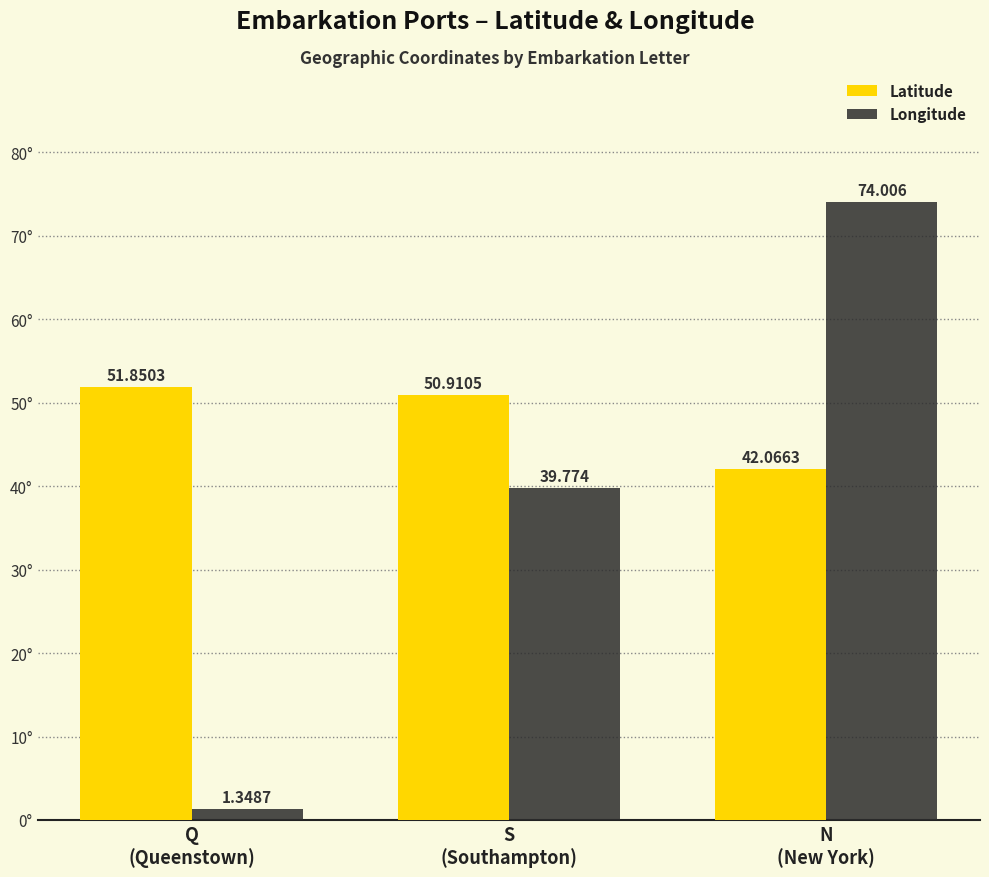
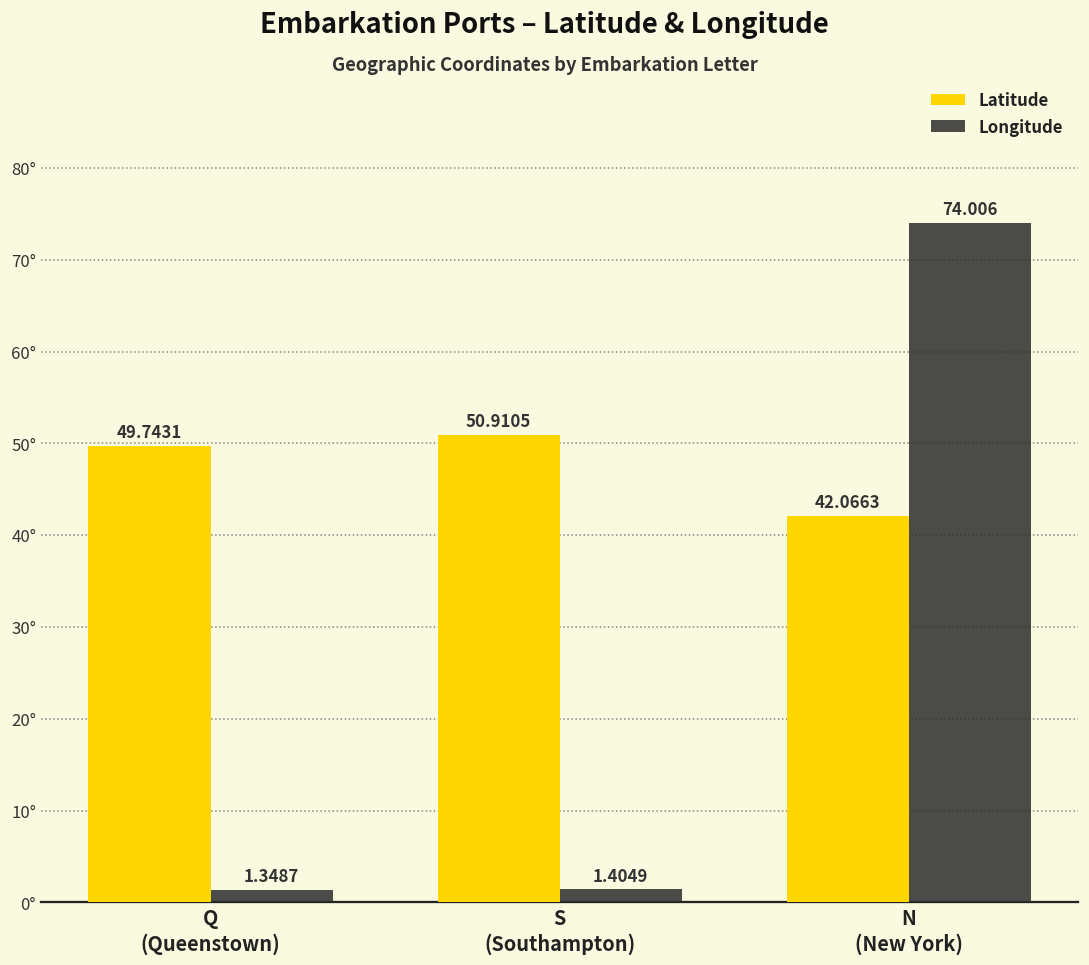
Latitude, Q (Queenstown): 51.8503 -> 49.7431
Longitude, S (Southampton): 39.774 -> 1.4049
